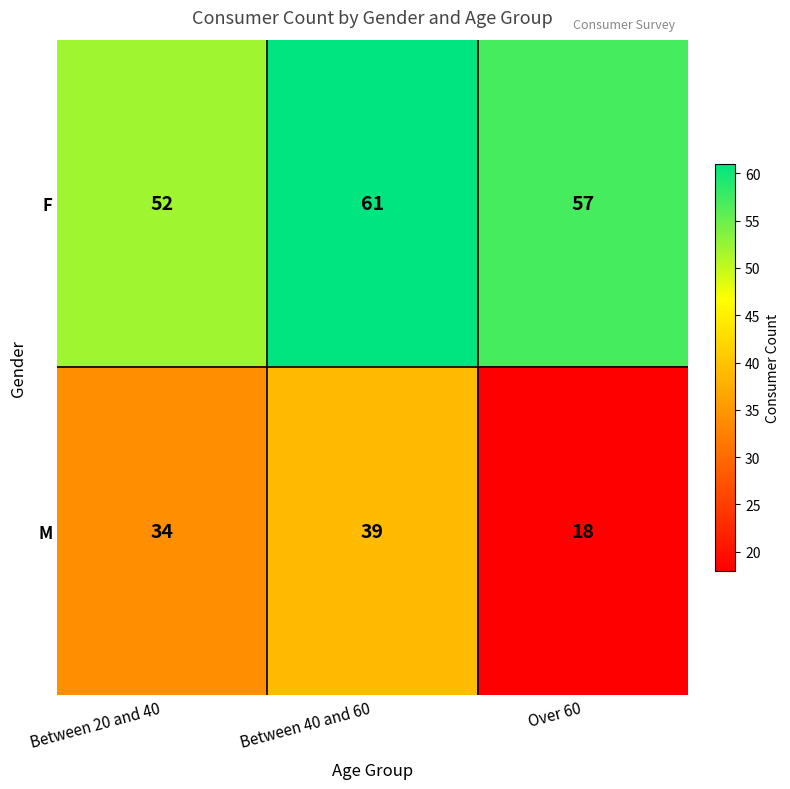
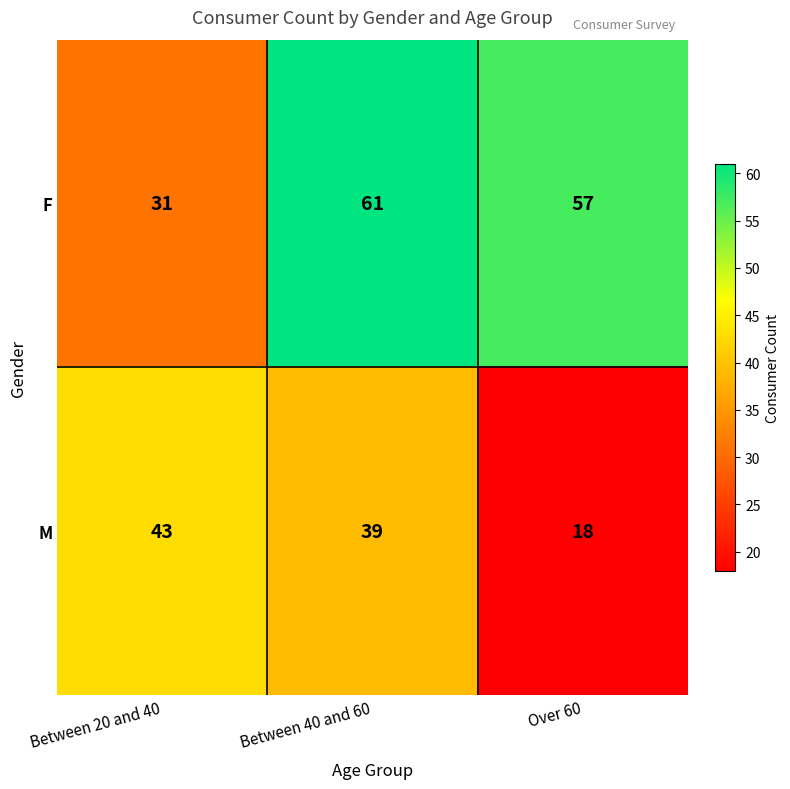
F, Between 20 and 40: 52 -> 31
M, Between 20 and 40: 34 -> 43
